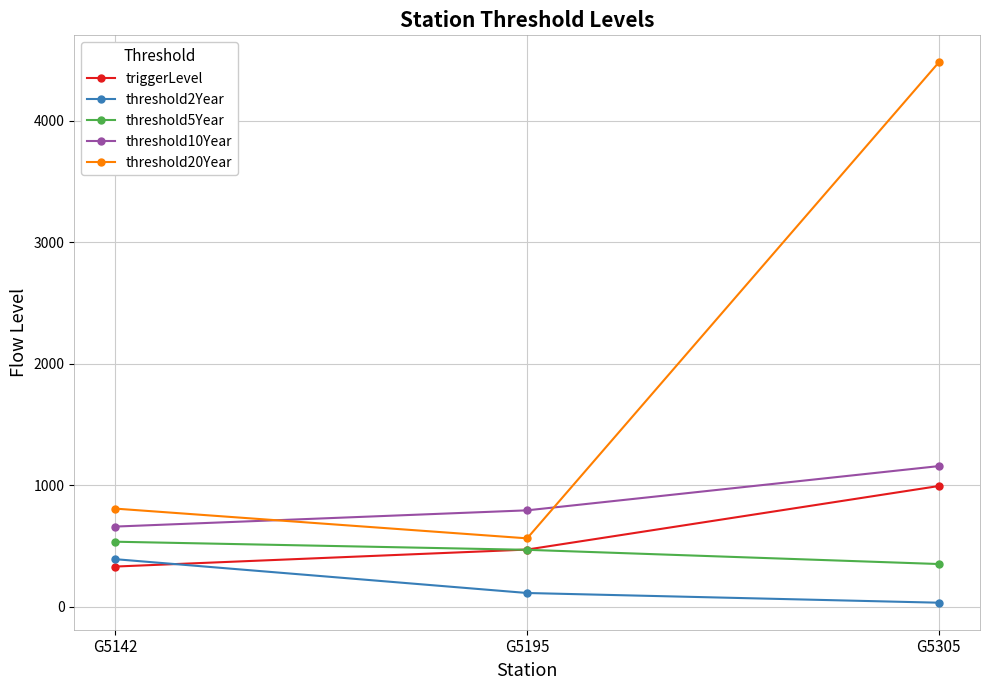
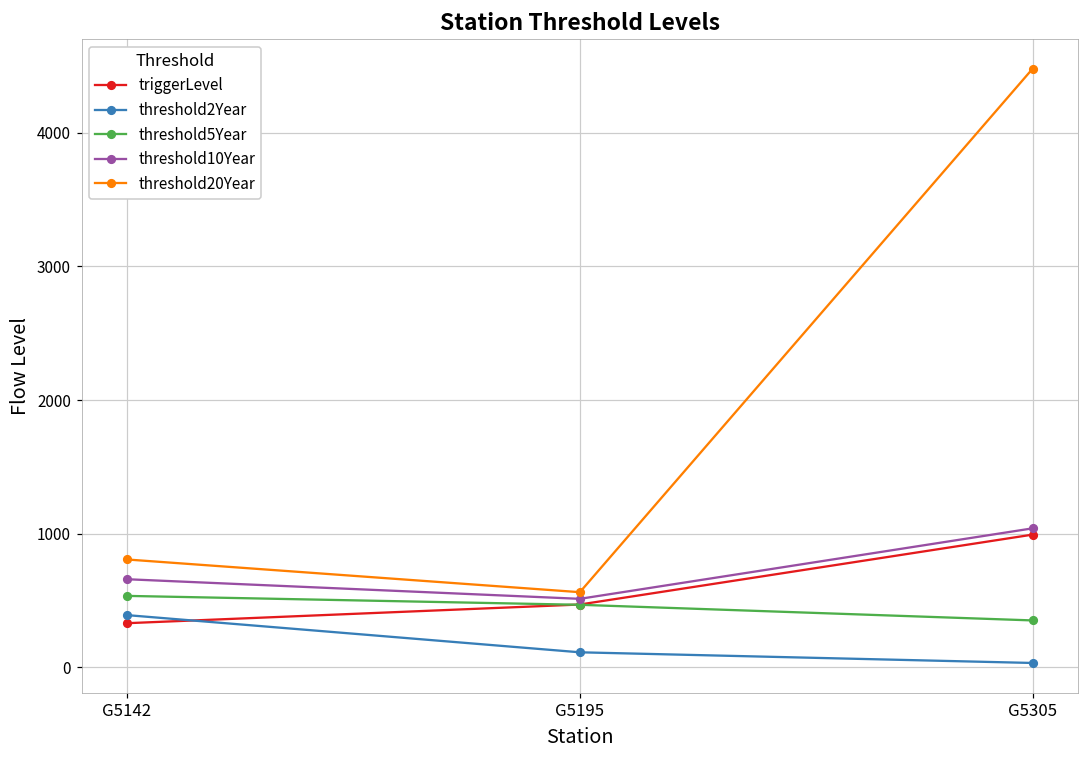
threshold10Year, G5195: 790 -> 510
threshold10Year, G5305: 1160 -> 1040
